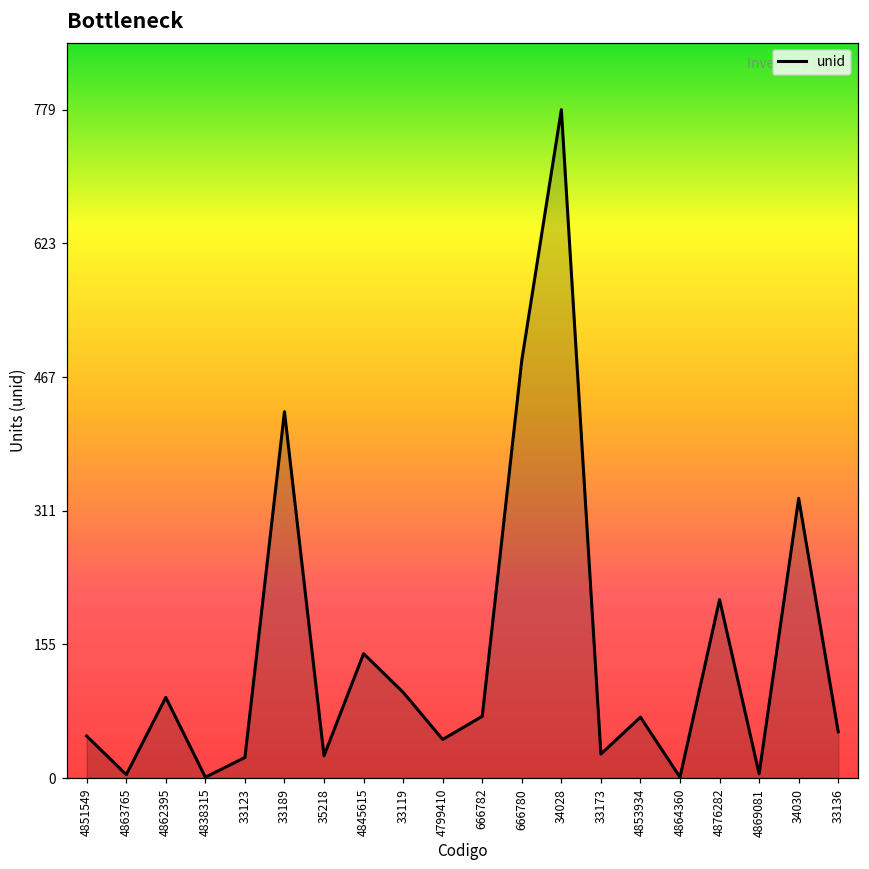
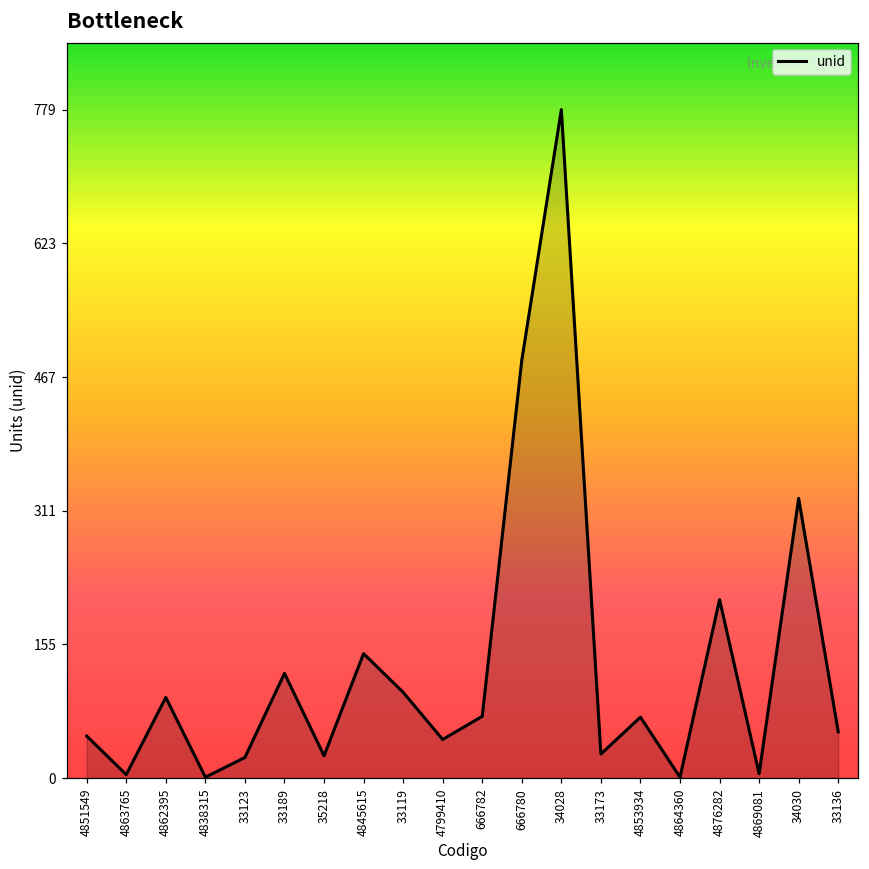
33189: 430 -> 120
